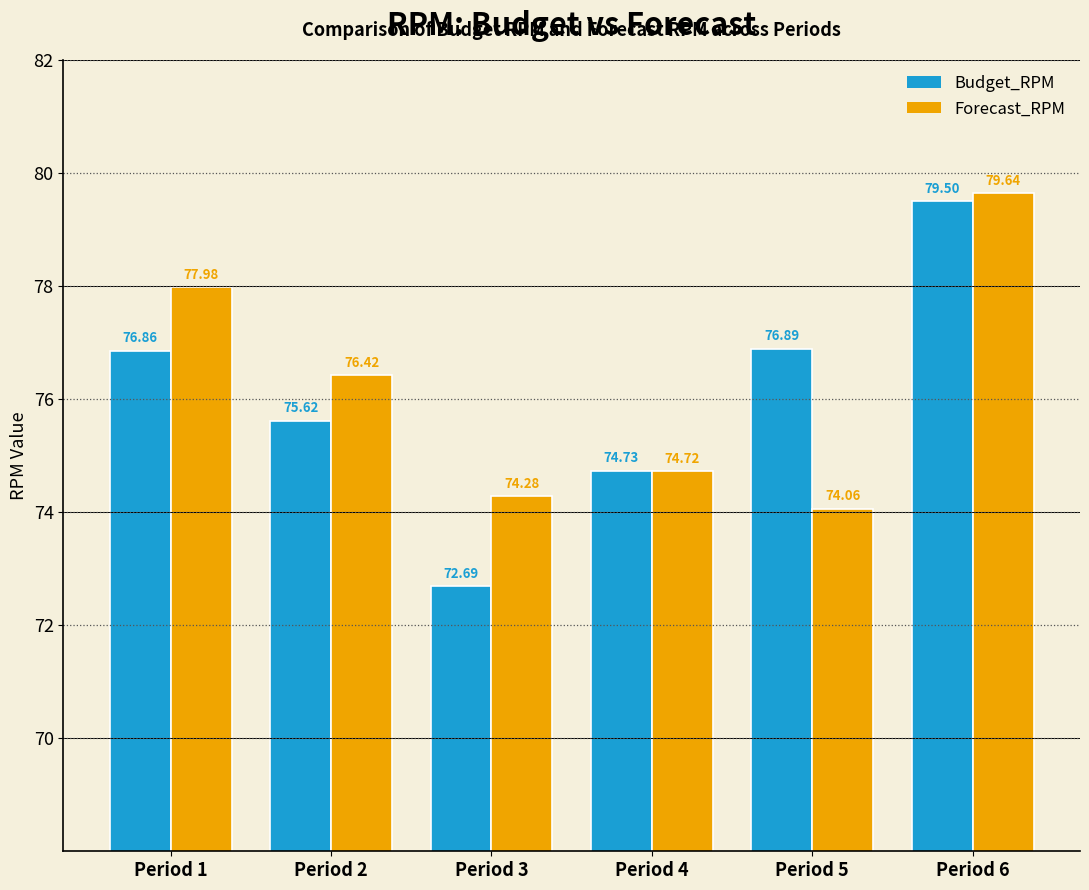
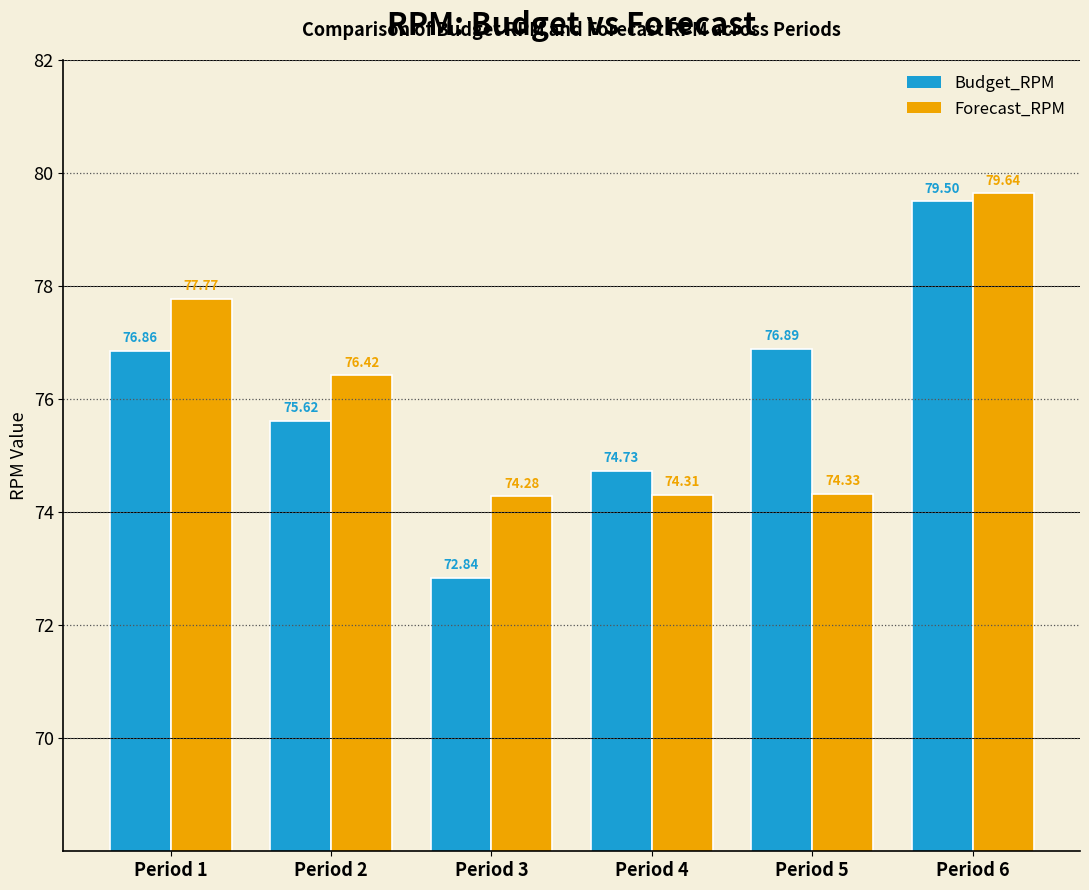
Forecast_RPM, Period 1: 77.98 -> 77.77
Budget_RPM, Period 3: 72.69 -> 72.84
Forecast_RPM, Period 4: 74.72 -> 74.31
Forecast_RPM, Period 5: 74.06 -> 74.33
